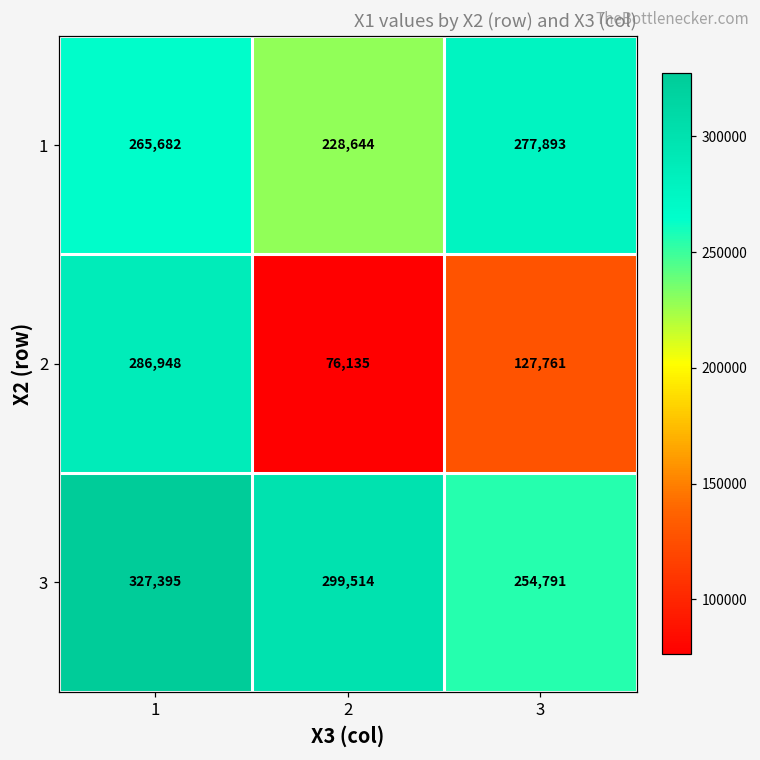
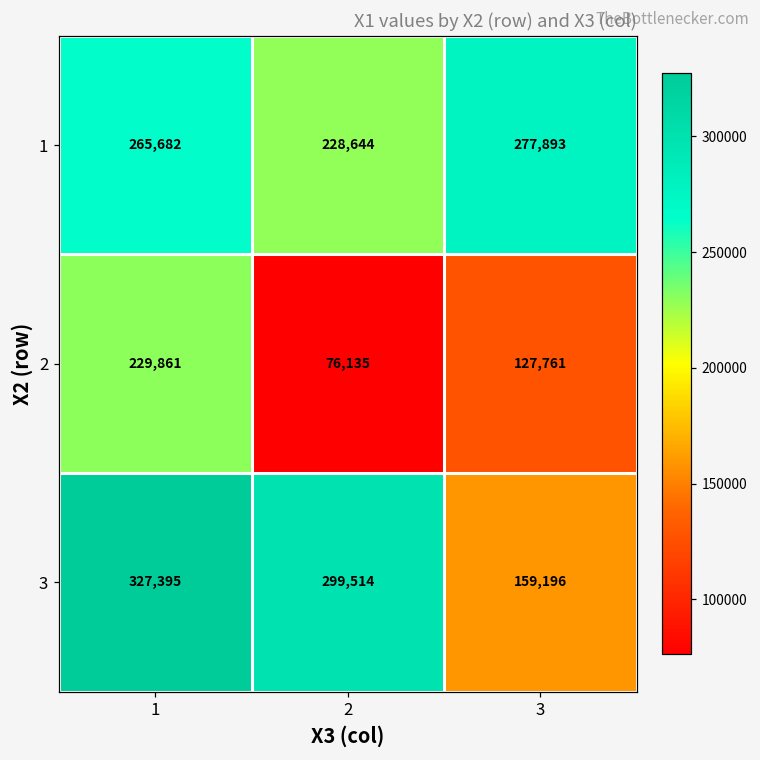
2, 1: 286,948 -> 229,861
3, 3: 254,791 -> 159,196
